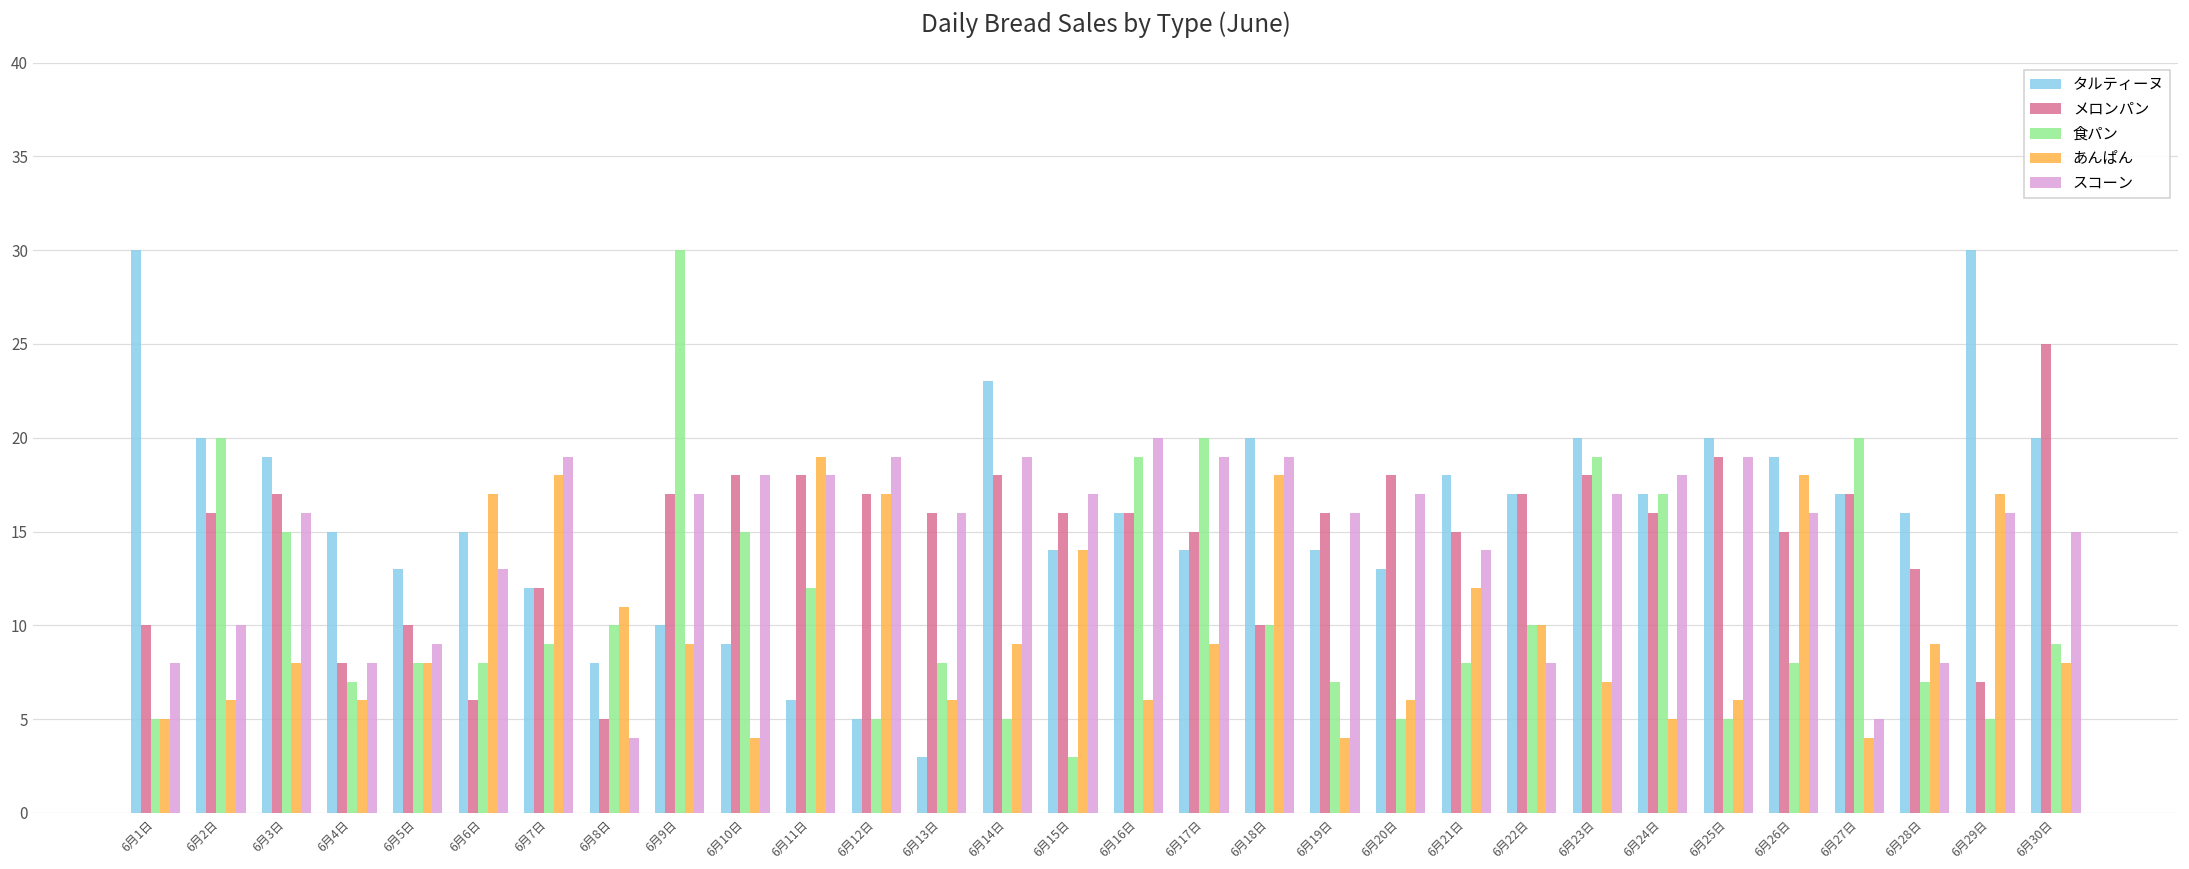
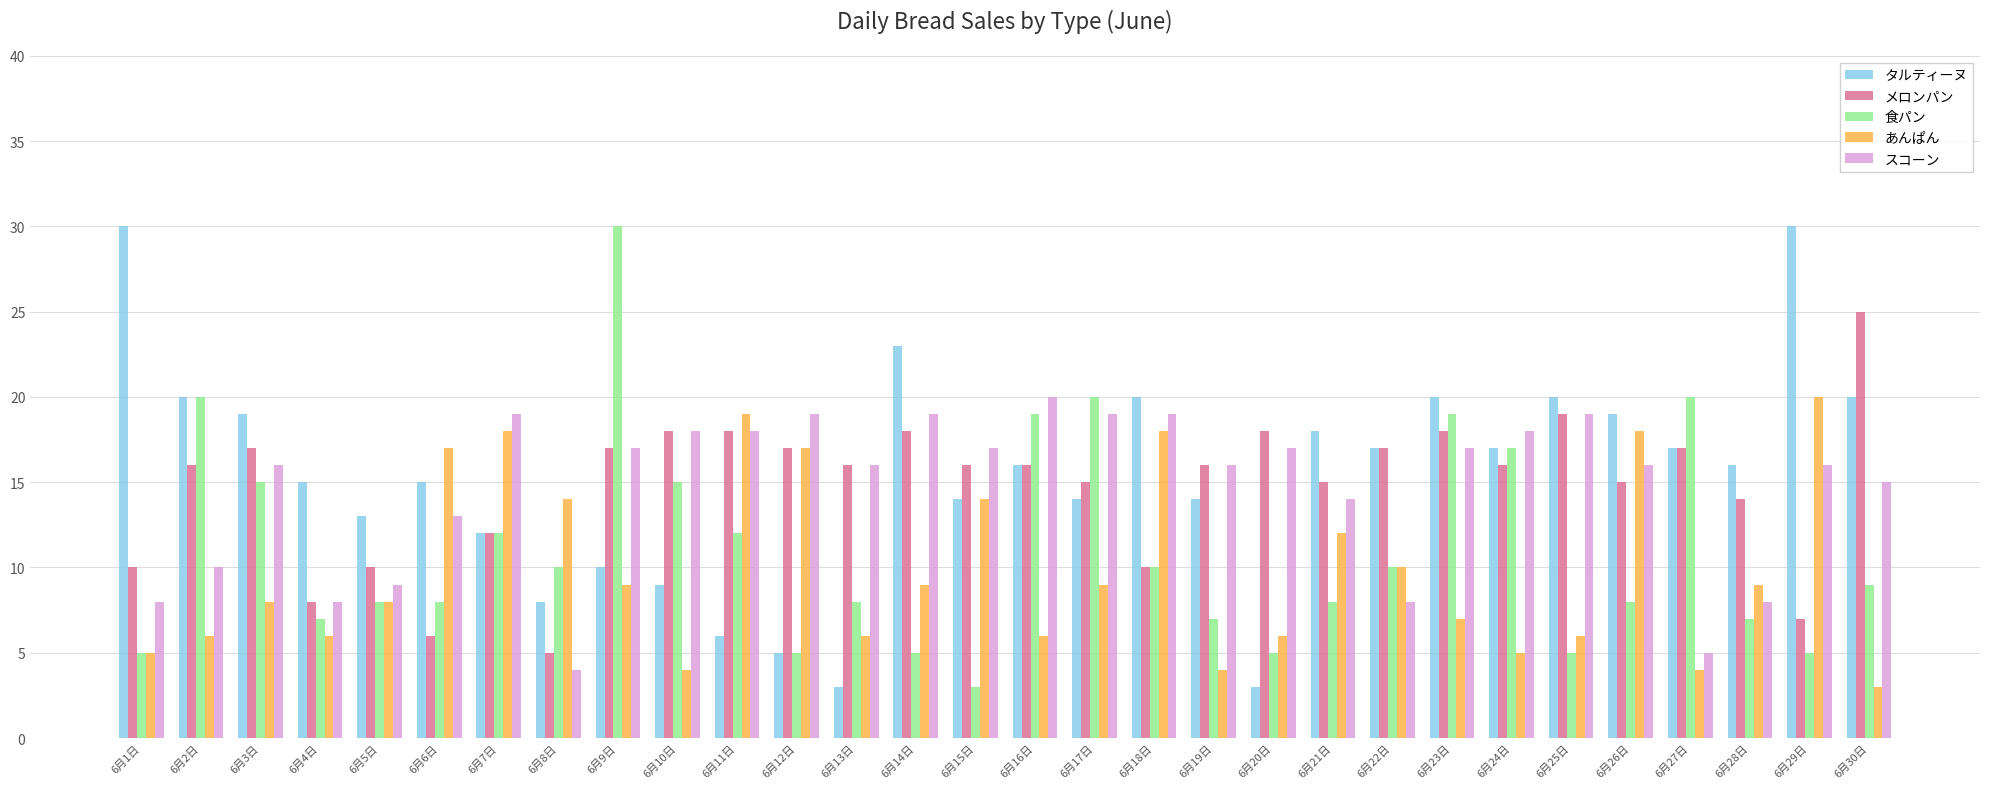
食パン, 6月7日: 9 -> 12
あんぱん, 6月8日: 11 -> 14
タルティーヌ, 6月20日: 13 -> 3
メロンパン, 6月28日: 13 -> 14
あんぱん, 6月29日: 17 -> 20
あんぱん, 6月30日: 8 -> 3
